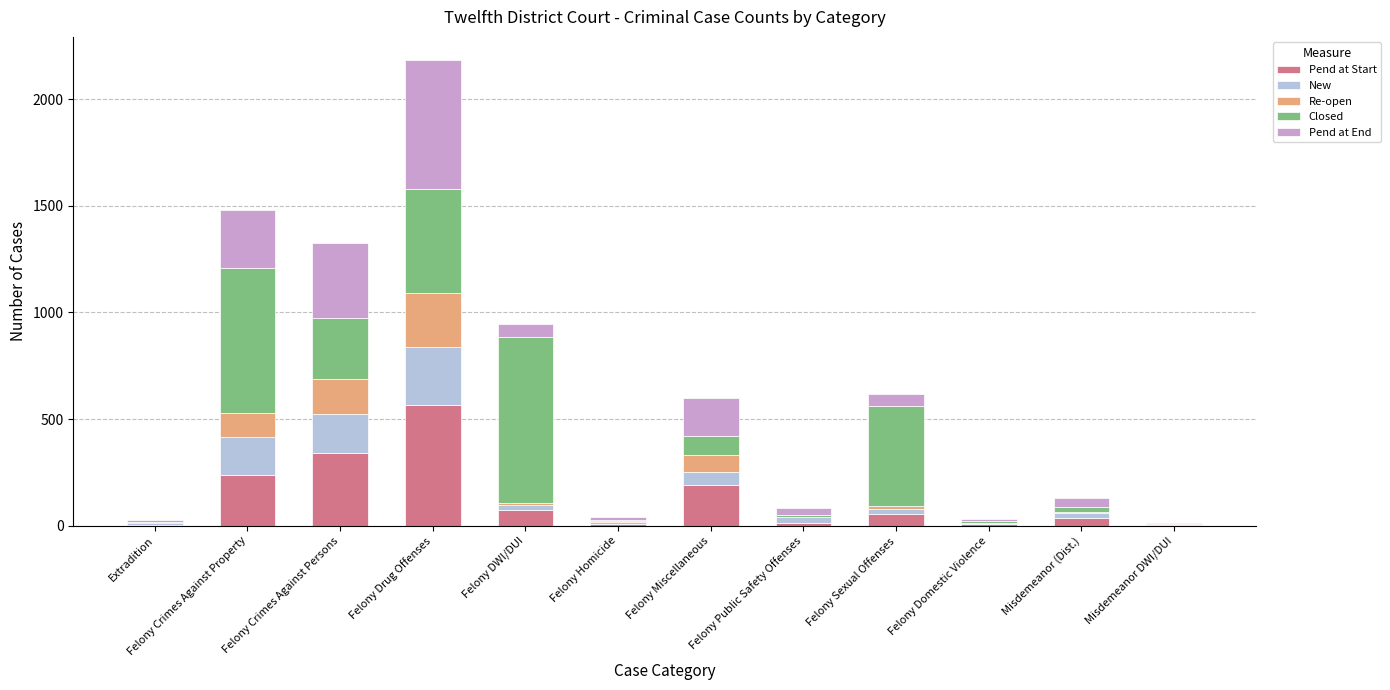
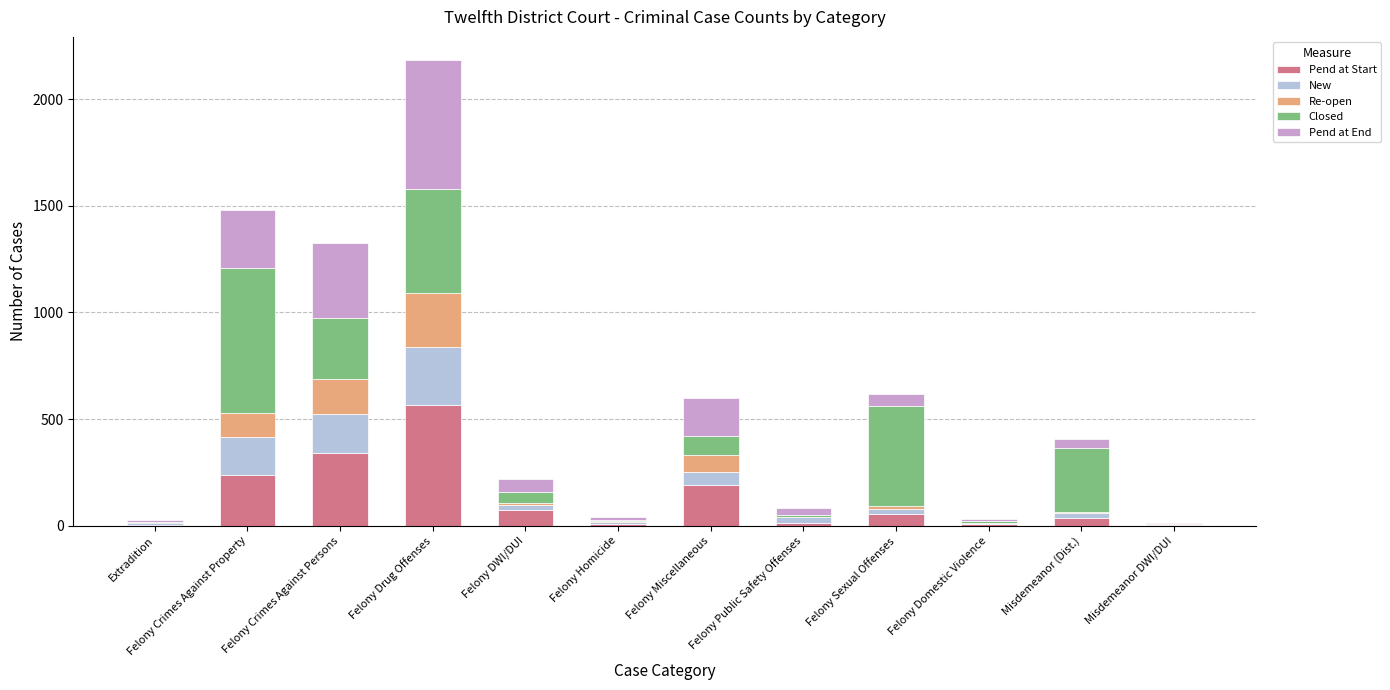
Closed, Felony DWI/DUI: 780 -> 50
Closed, Misdemeanor (Dist.): 20 -> 300
